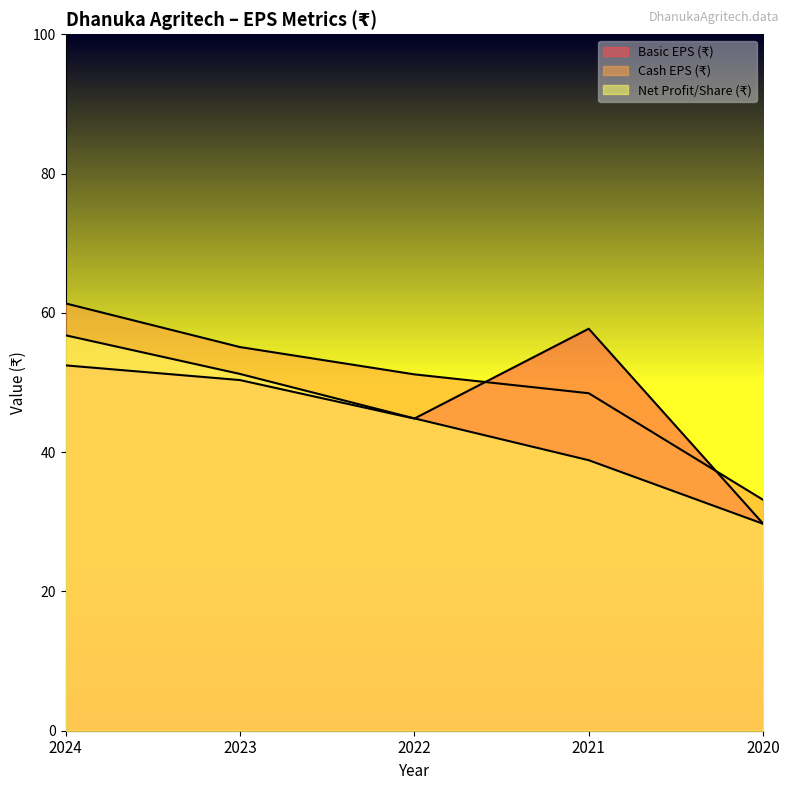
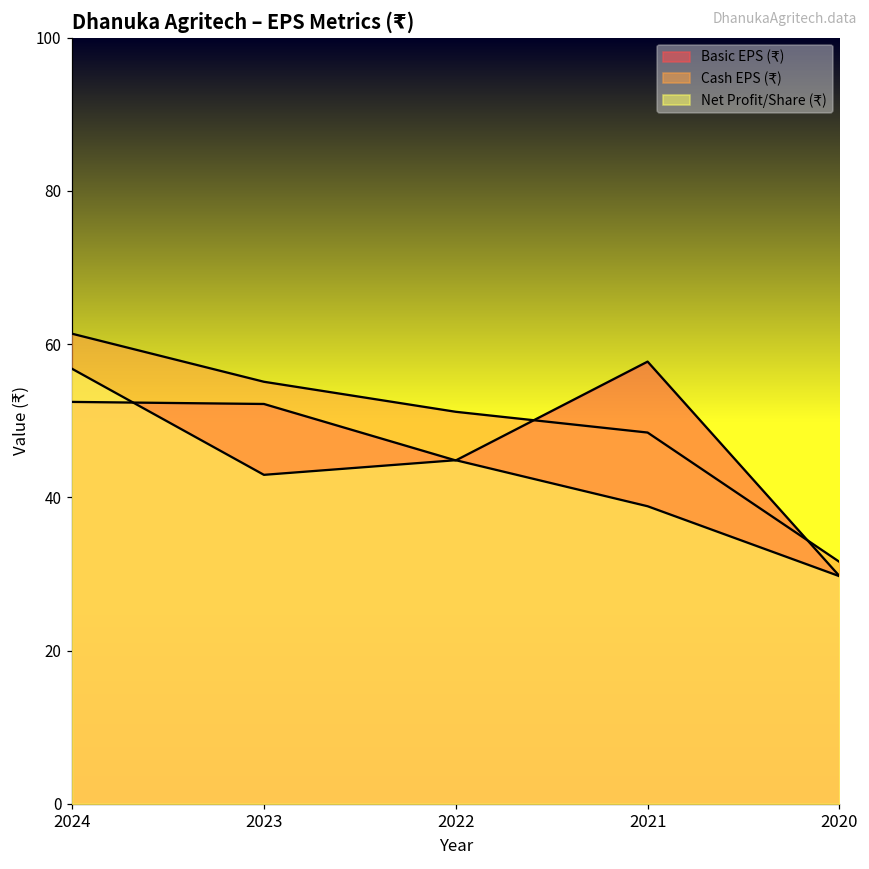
Basic EPS (₹), 2023: 50 -> 52
Net Profit/Share (₹), 2023: 51 -> 43
Cash EPS (₹), 2020: 33 -> 32
